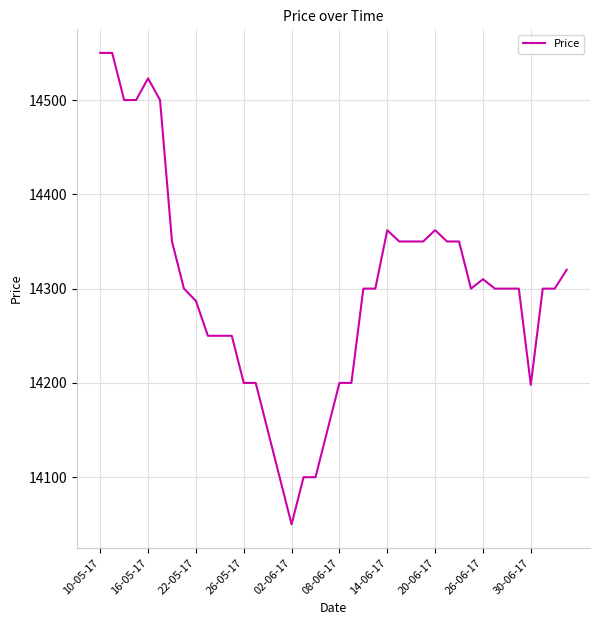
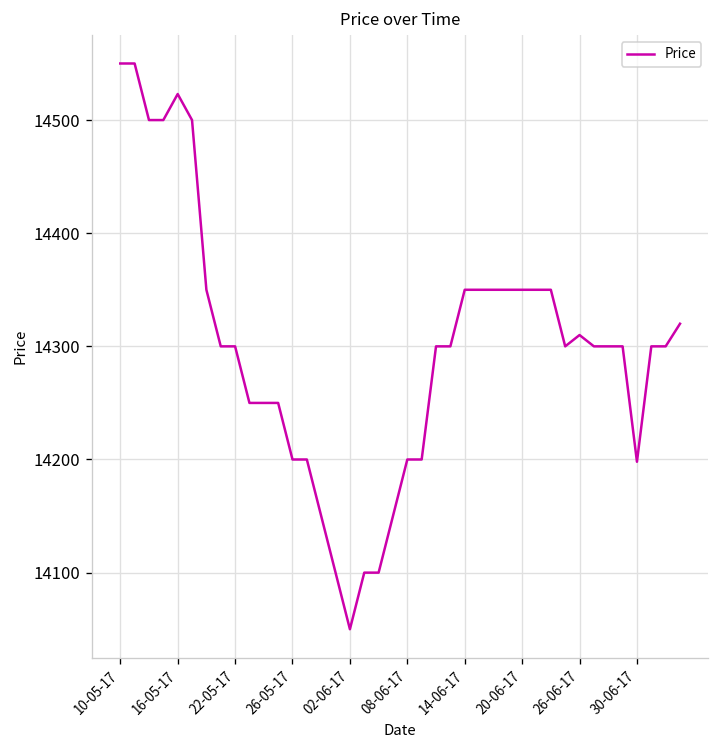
22-05-17: 14290 -> 14300
14-06-17: 14360 -> 14350
20-06-17: 14360 -> 14350
